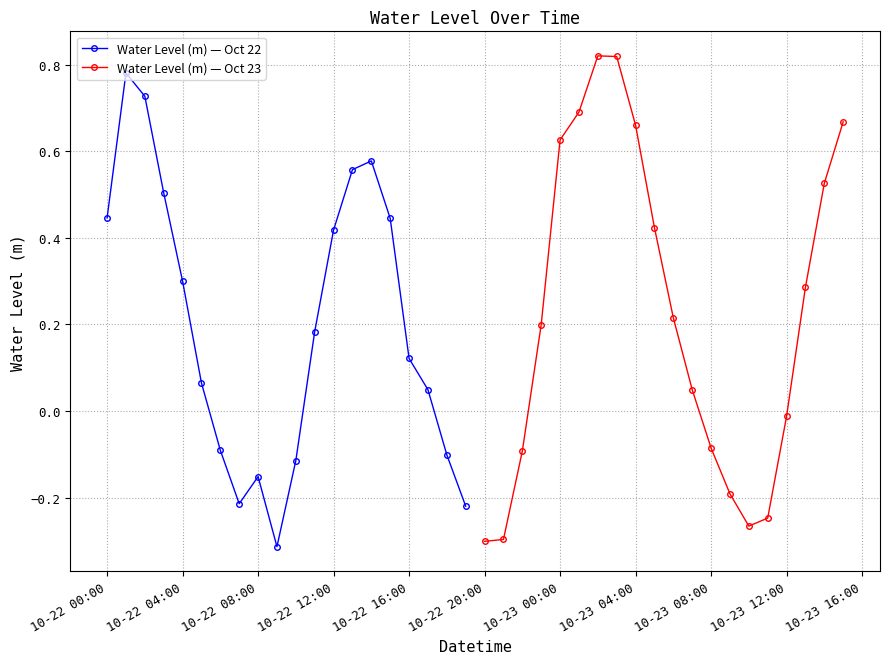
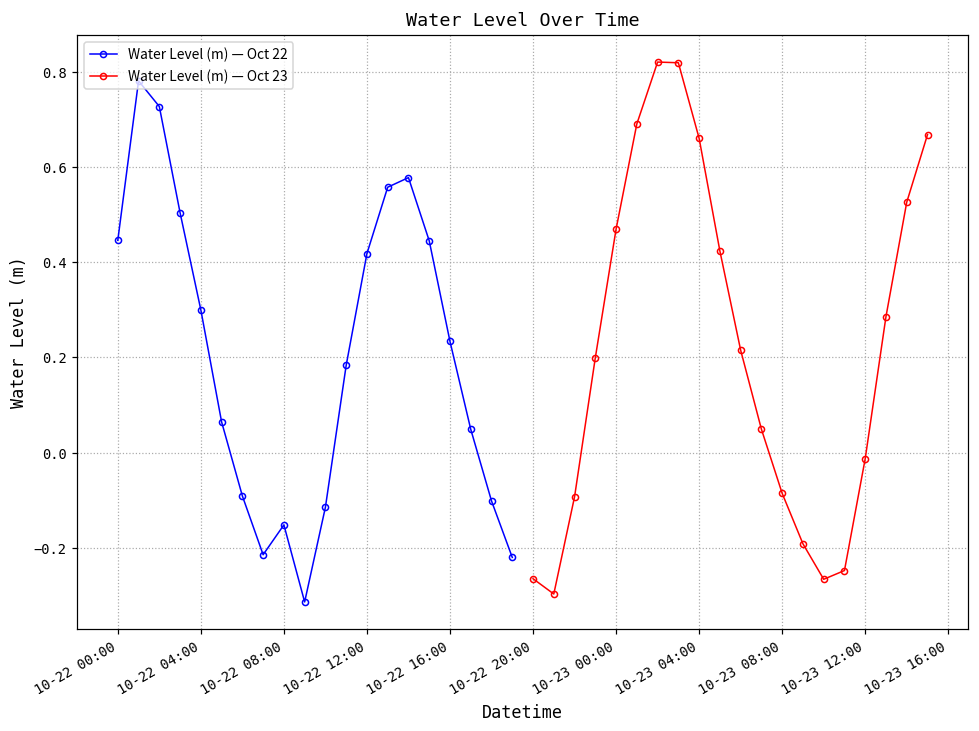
Water Level (m) — Oct 22, 10-22 16:00: 0.12 -> 0.23
Water Level (m) — Oct 23, 10-22 20:00: -0.30 -> -0.26
Water Level (m) — Oct 23, 10-23 00:00: 0.63 -> 0.47
